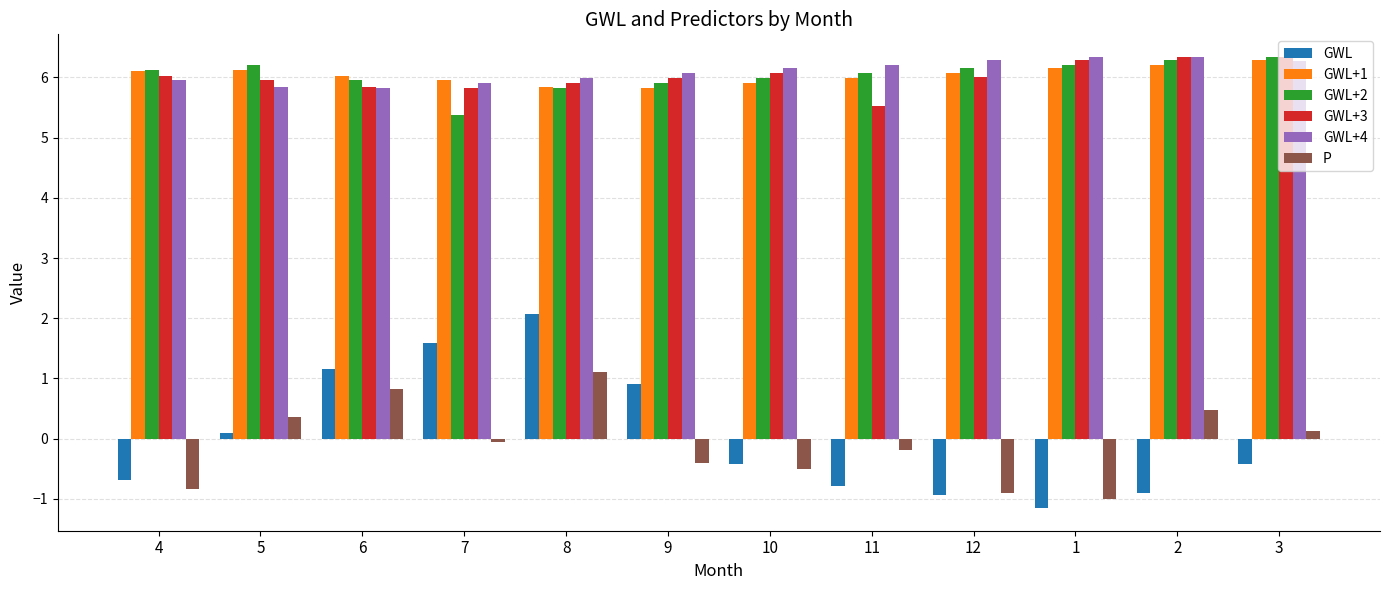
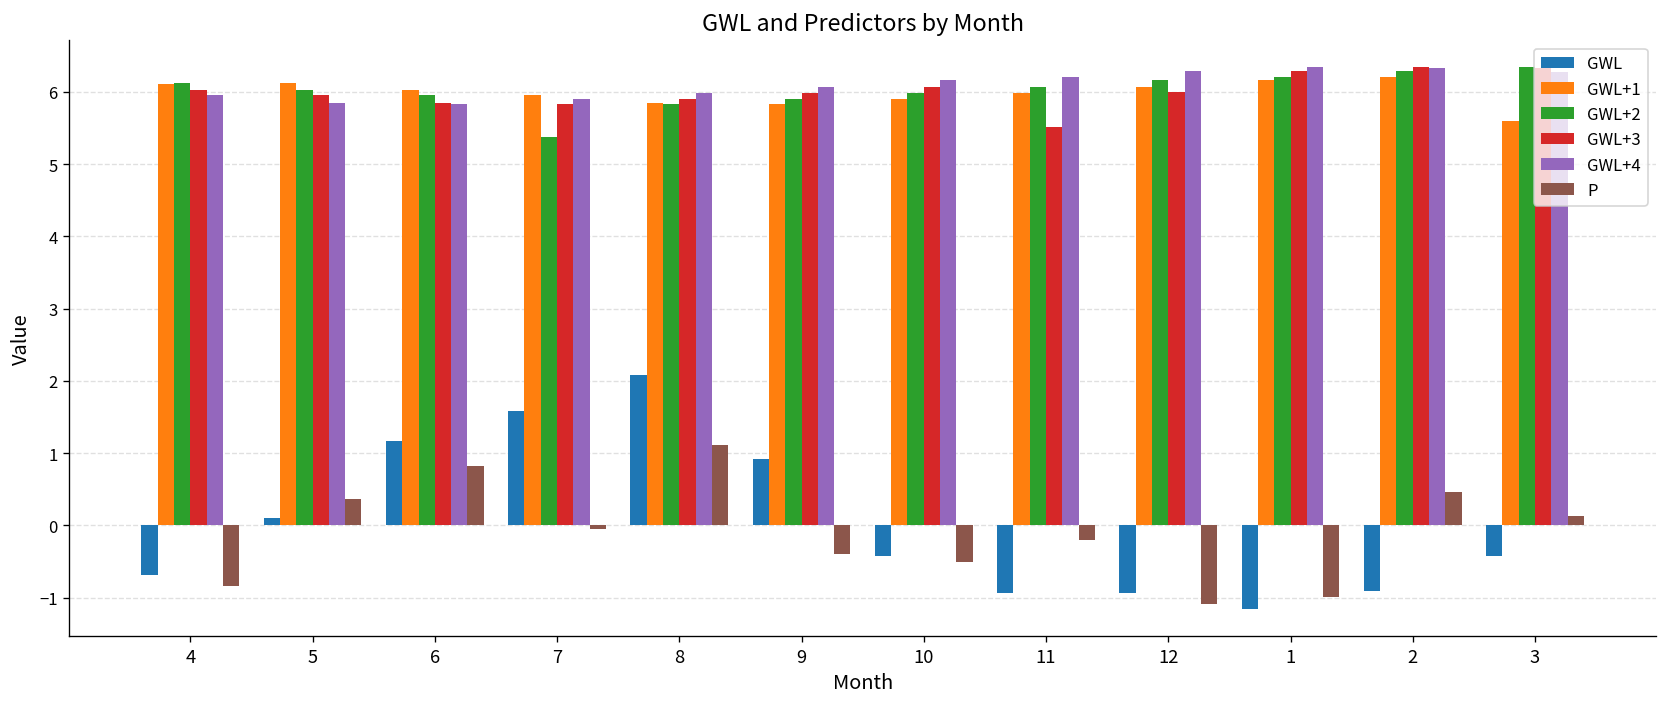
GWL+2, 5: 6.2 -> 6.0
GWL, 11: -0.8 -> -0.9
P, 12: -0.9 -> -1.1
GWL+1, 3: 6.3 -> 5.6
